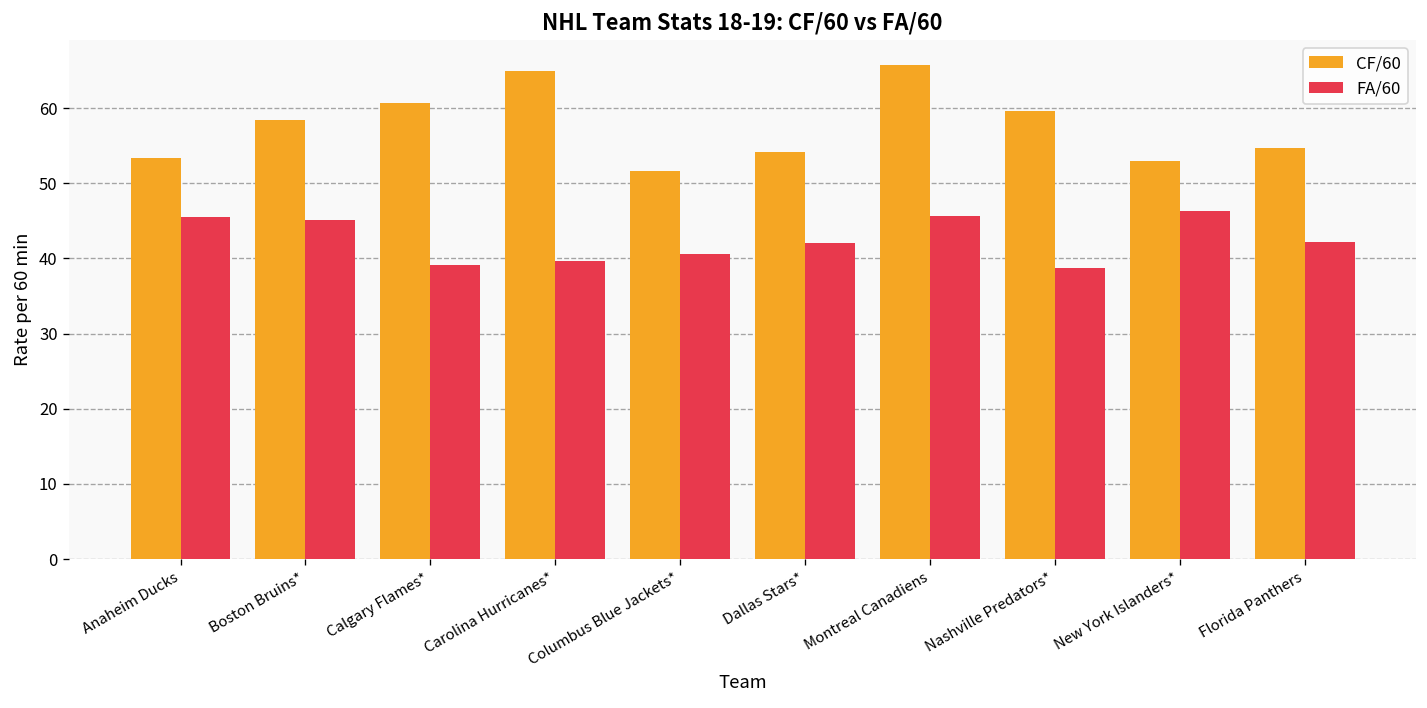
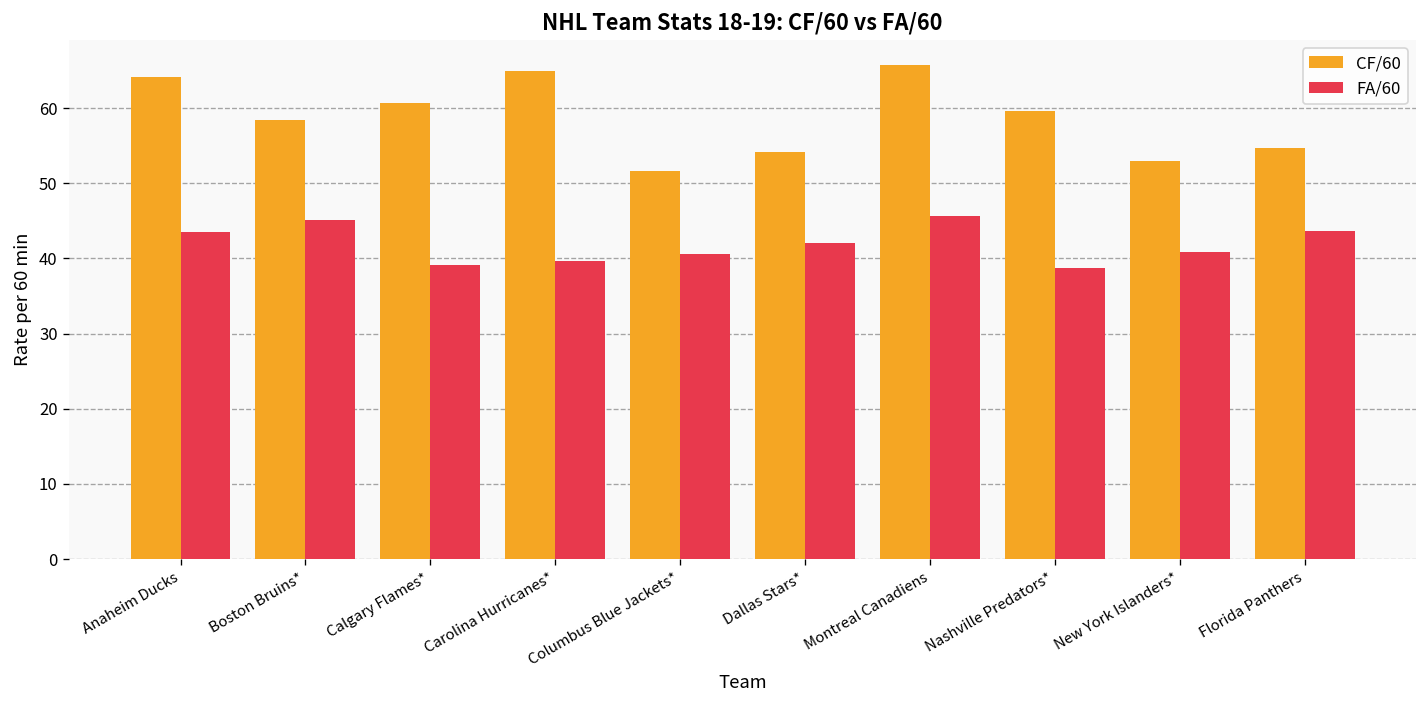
CF/60, Anaheim Ducks: 53 -> 64
FA/60, Anaheim Ducks: 46 -> 44
FA/60, New York Islanders*: 46 -> 41
FA/60, Florida Panthers: 42 -> 44
